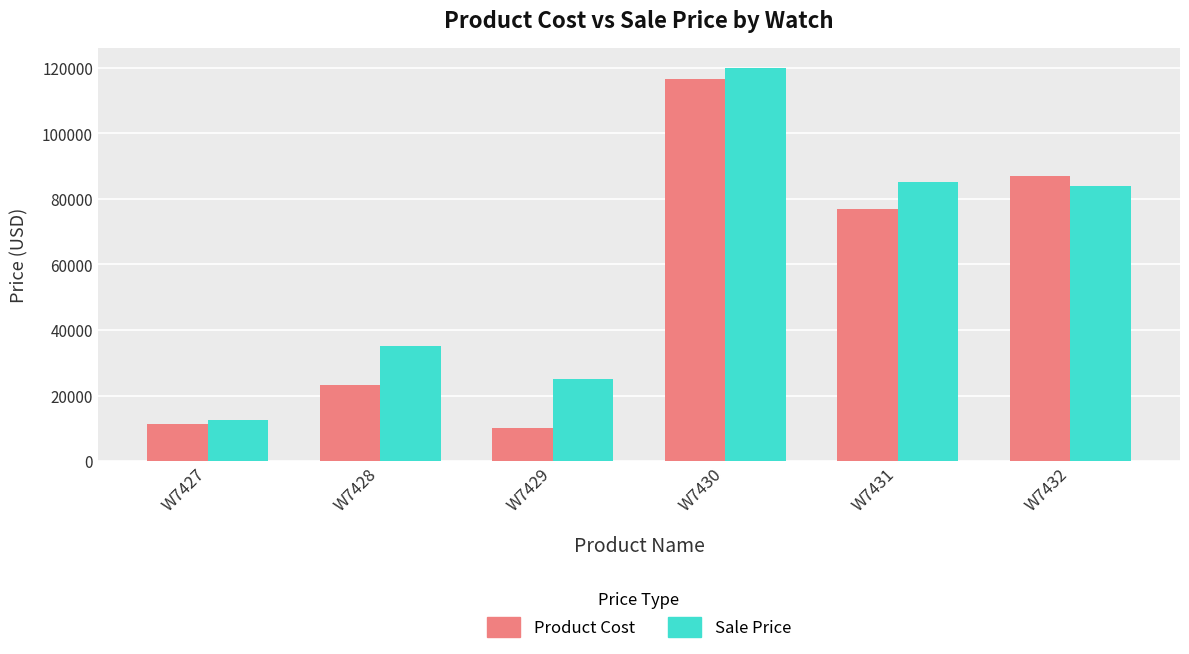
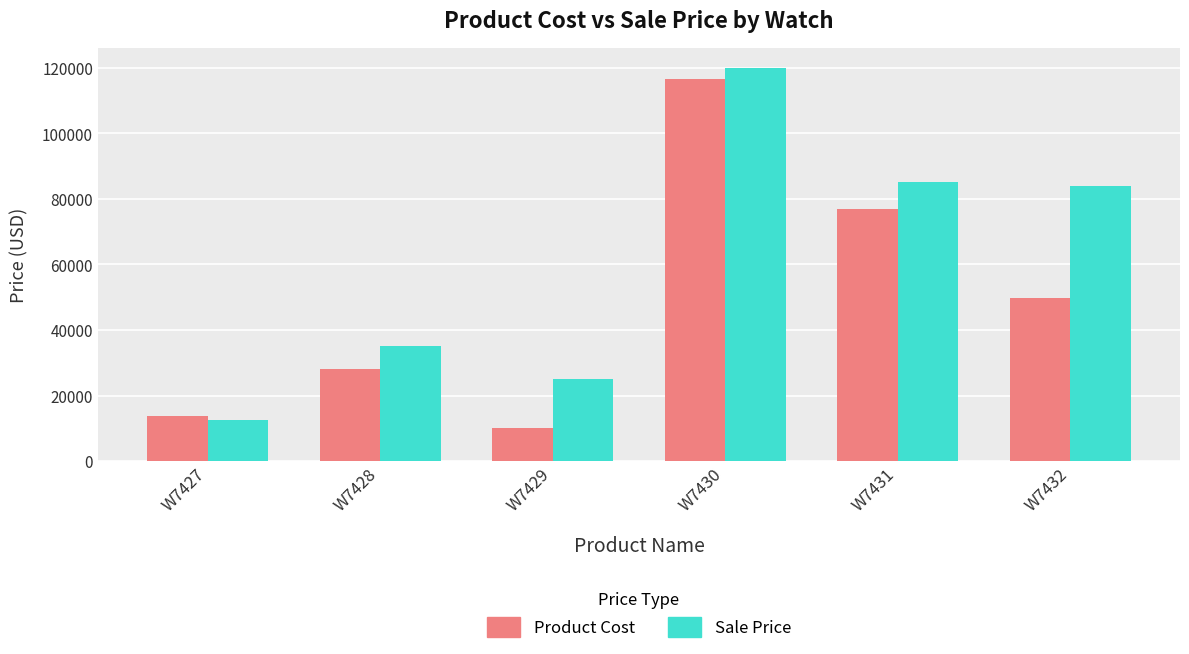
Product Cost, W7427: 11000 -> 14000
Product Cost, W7428: 23000 -> 28000
Product Cost, W7432: 87000 -> 50000
